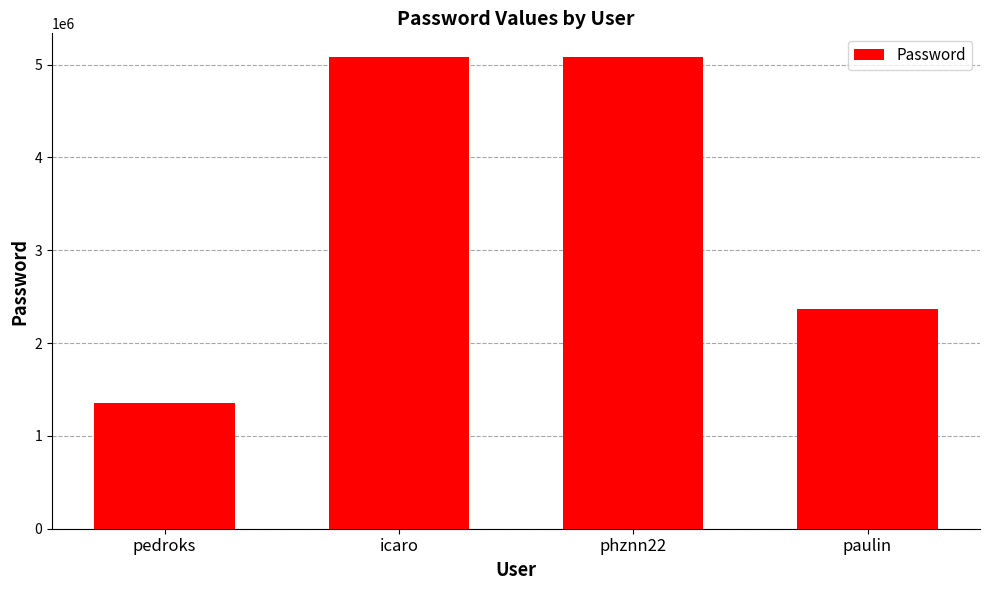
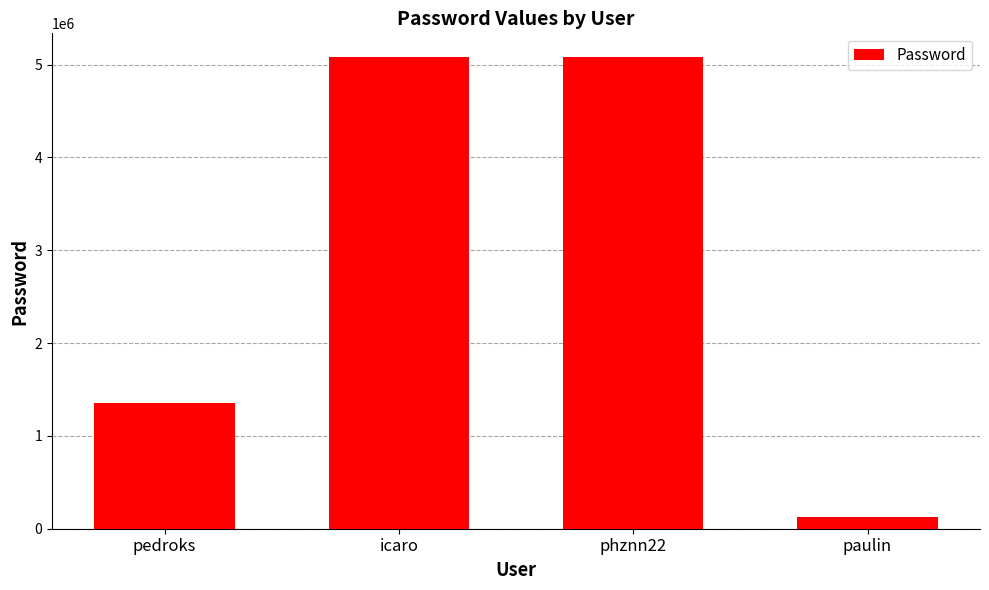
paulin: 2400000 -> 100000
